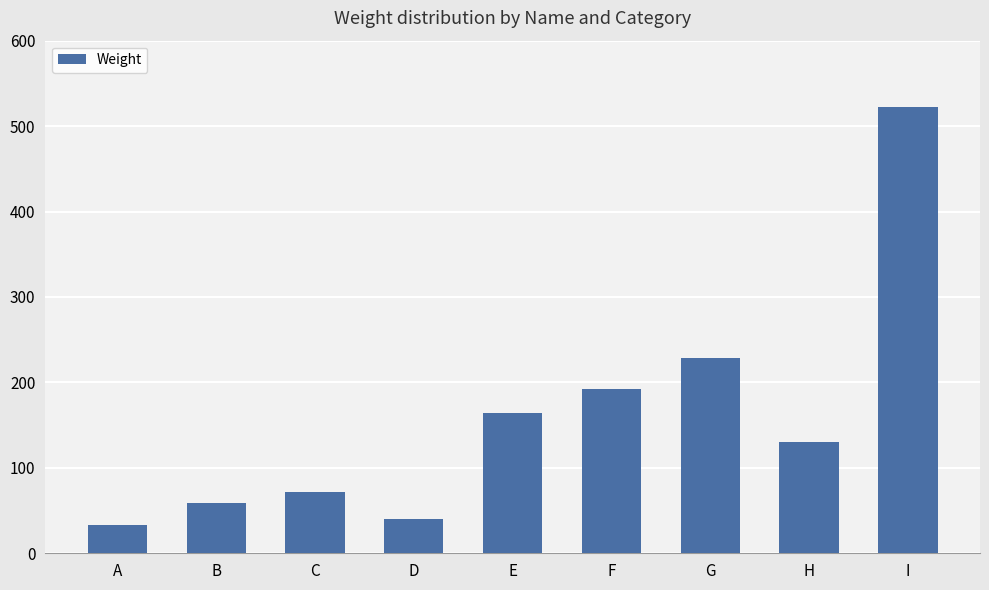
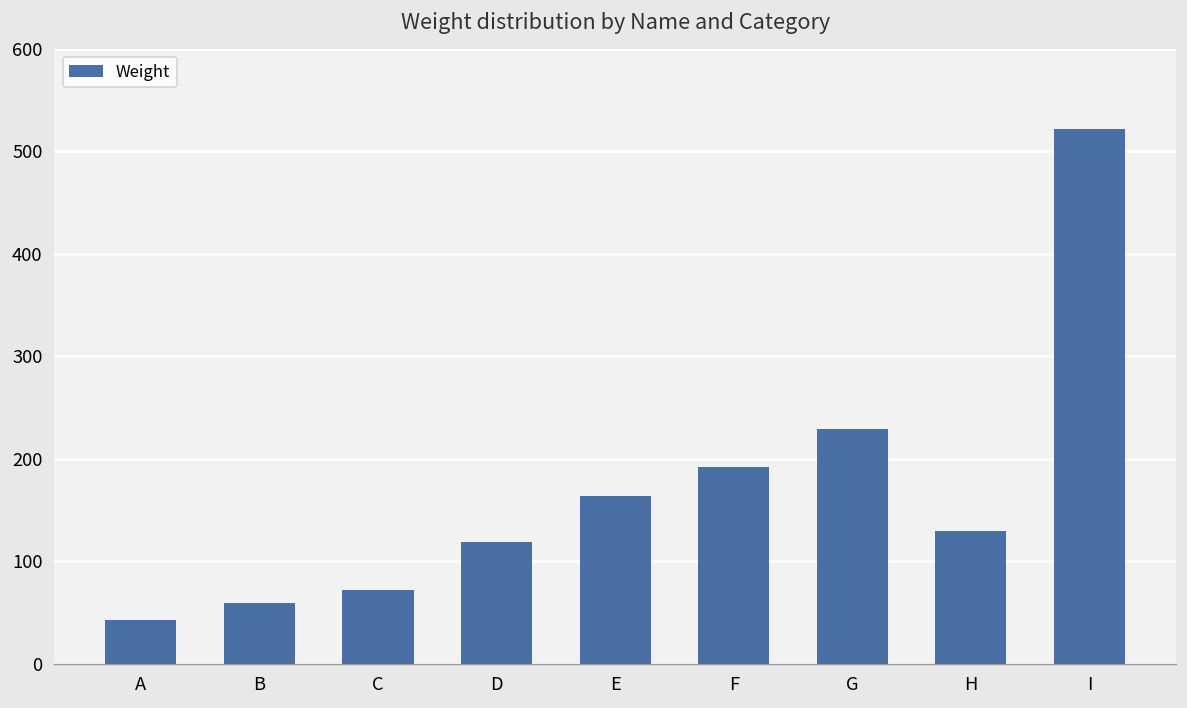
A: 30 -> 40
D: 40 -> 120
